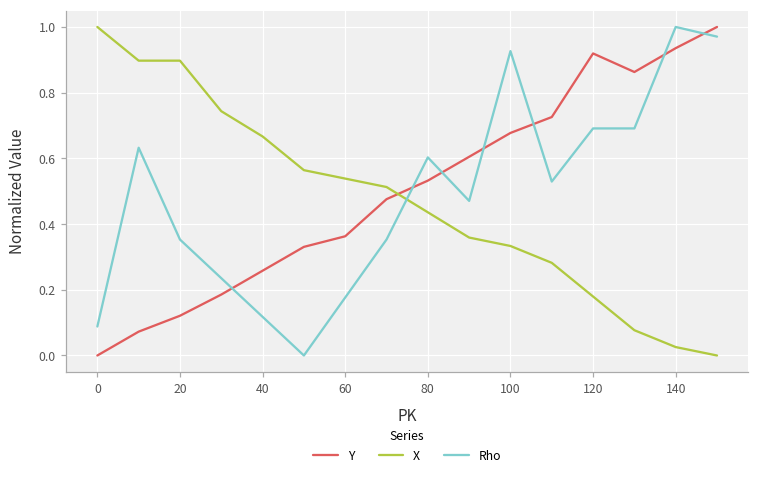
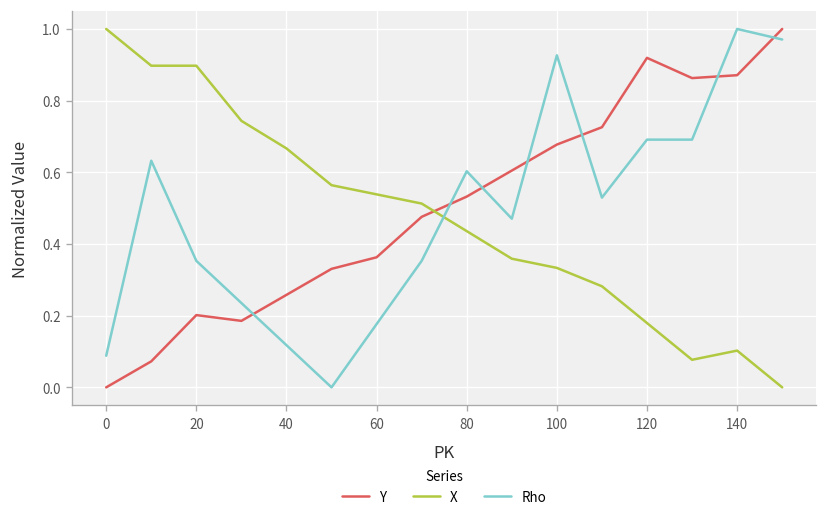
Y, 20: 0.12 -> 0.20
Y, 140: 0.94 -> 0.87
X, 140: 0.03 -> 0.10
